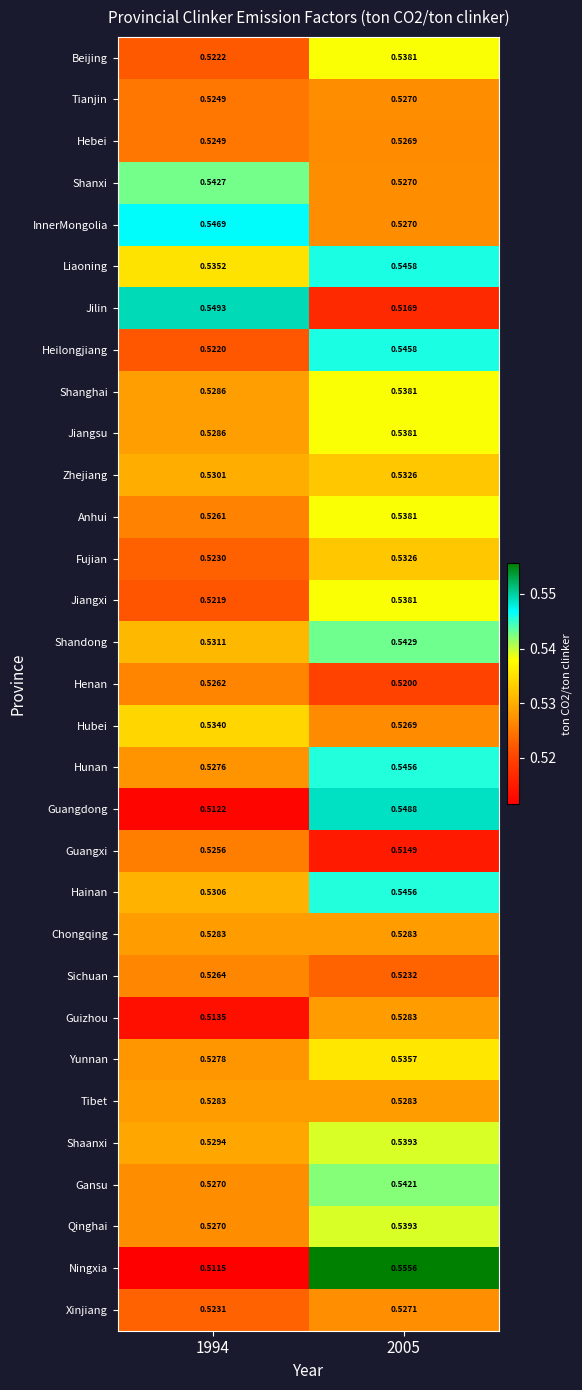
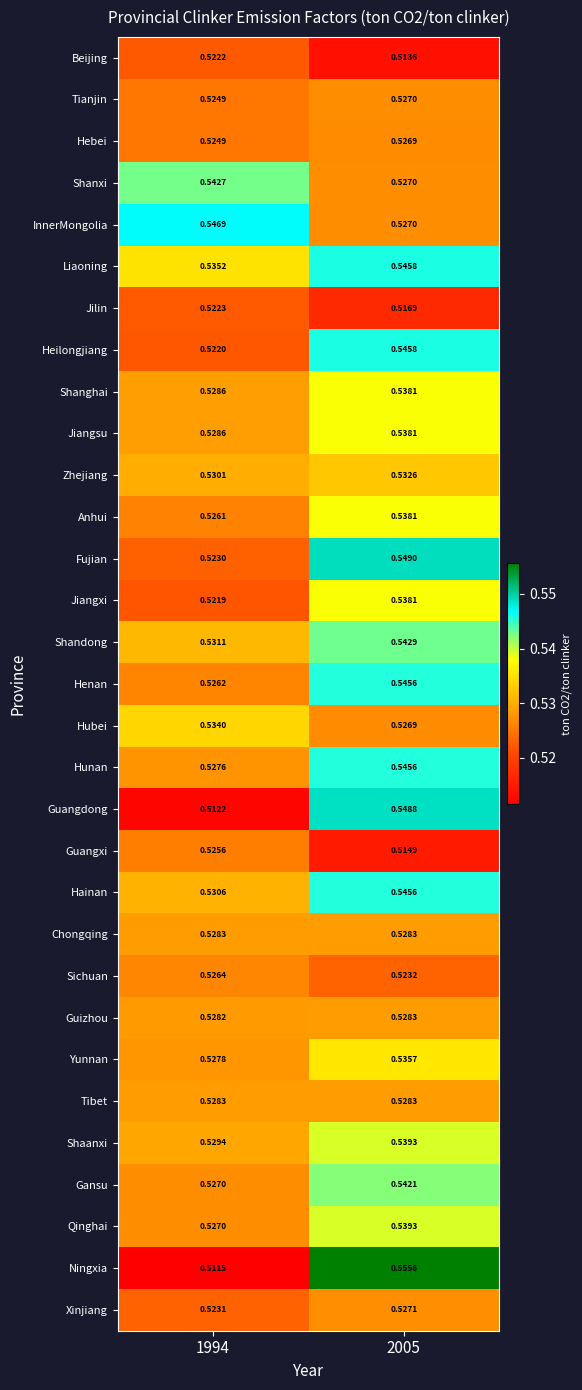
Beijing, 2005: 0.5381 -> 0.5136
Jilin, 1994: 0.5493 -> 0.5223
Fujian, 2005: 0.5326 -> 0.5490
Henan, 2005: 0.5200 -> 0.5456
Guizhou, 1994: 0.5135 -> 0.5282
